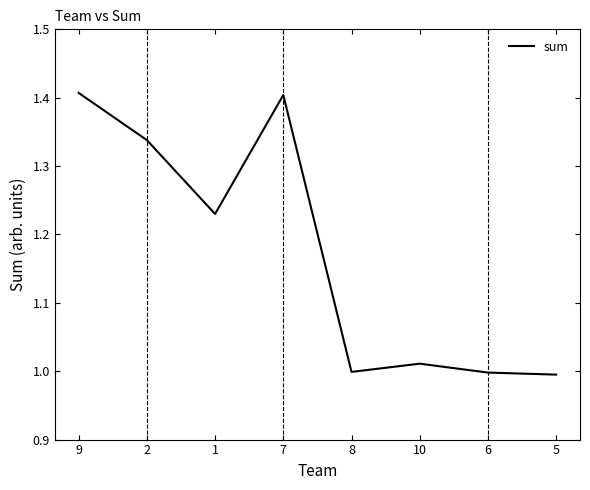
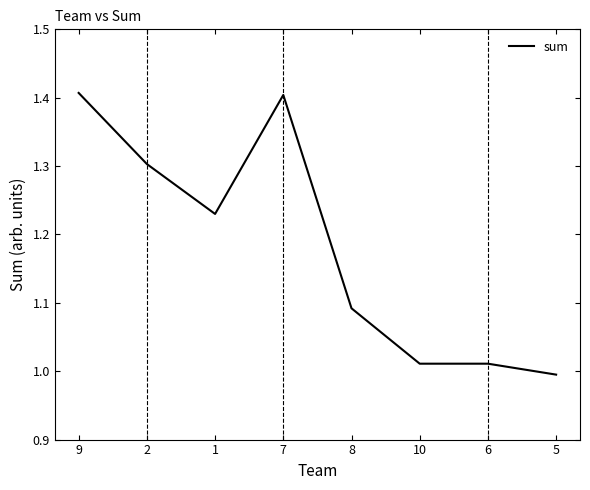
2: 1.34 -> 1.30
8: 1.00 -> 1.09
6: 1.00 -> 1.01
